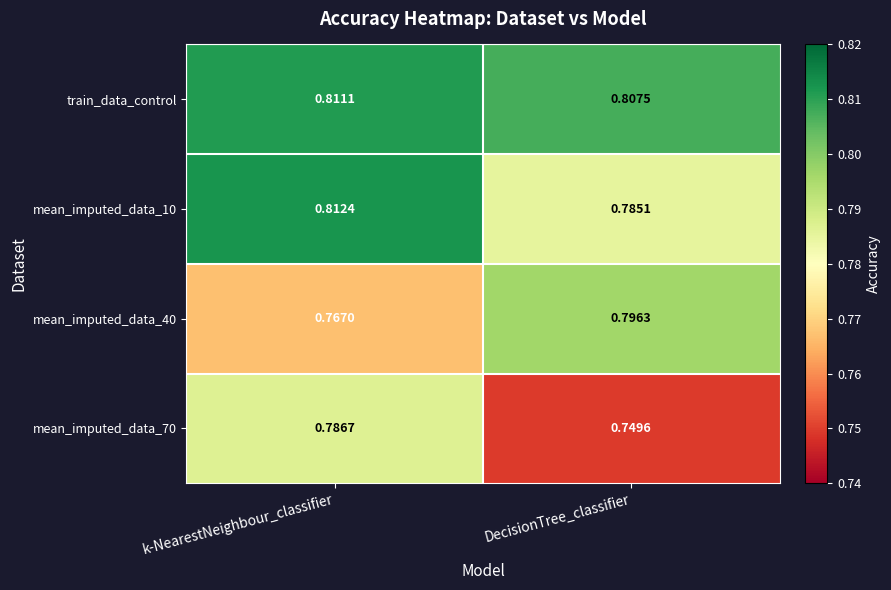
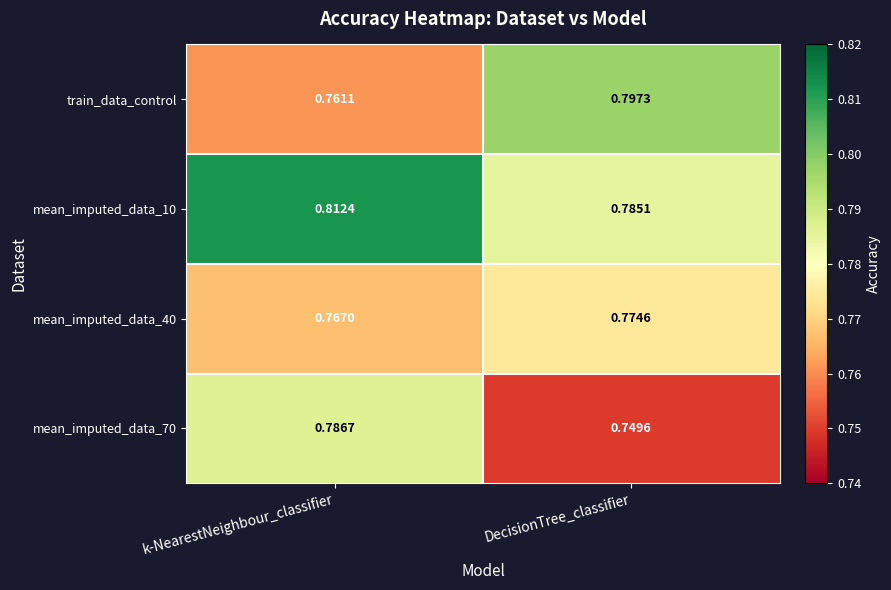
train_data_control, k-NearestNeighbour_classifier: 0.8111 -> 0.7611
train_data_control, DecisionTree_classifier: 0.8075 -> 0.7973
mean_imputed_data_40, DecisionTree_classifier: 0.7963 -> 0.7746
